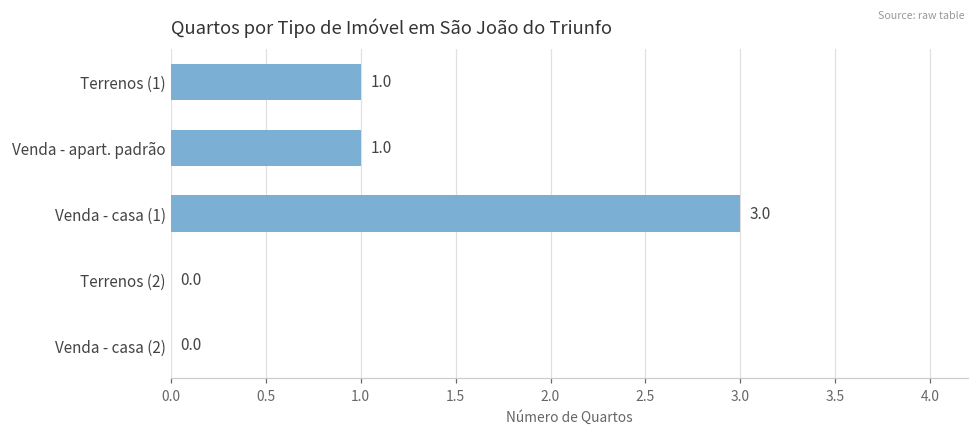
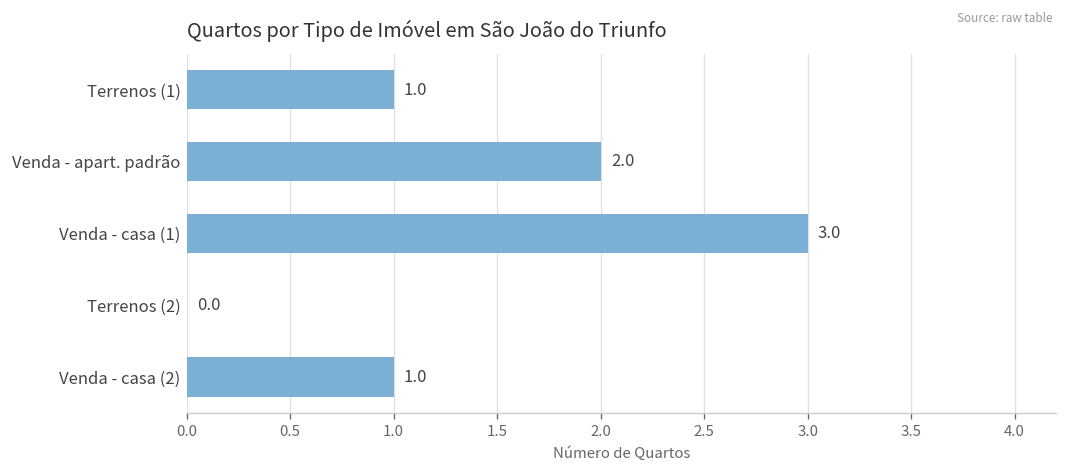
Venda - apart. padrão: 1.0 -> 2.0
Venda - casa (2): 0.0 -> 1.0
